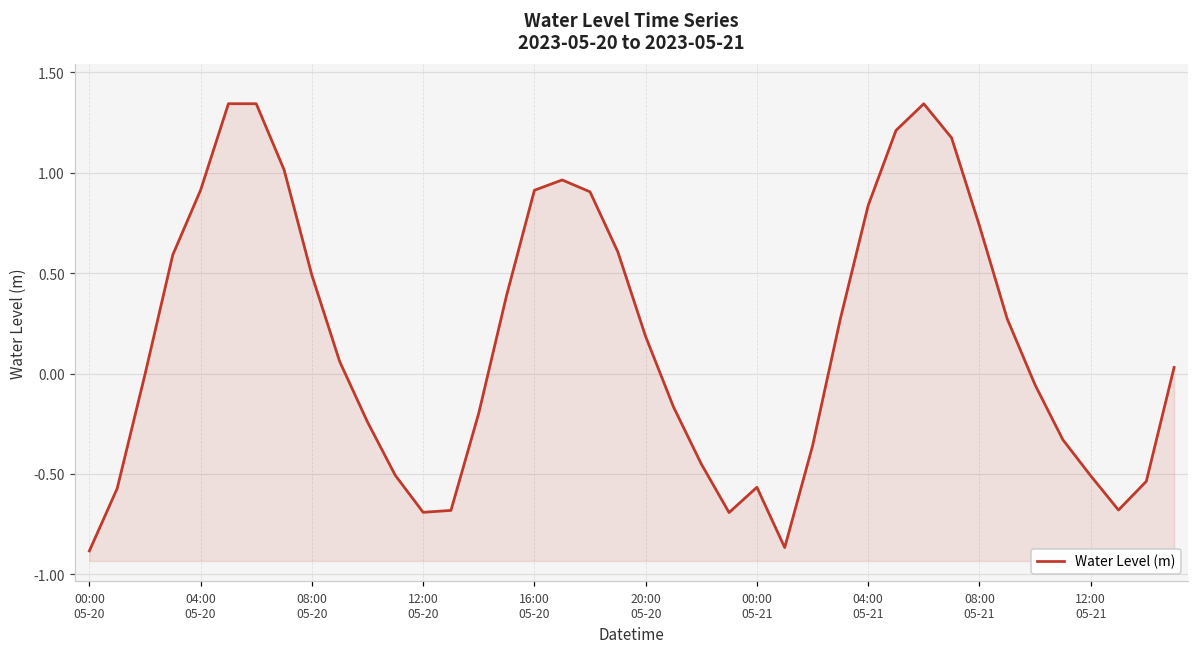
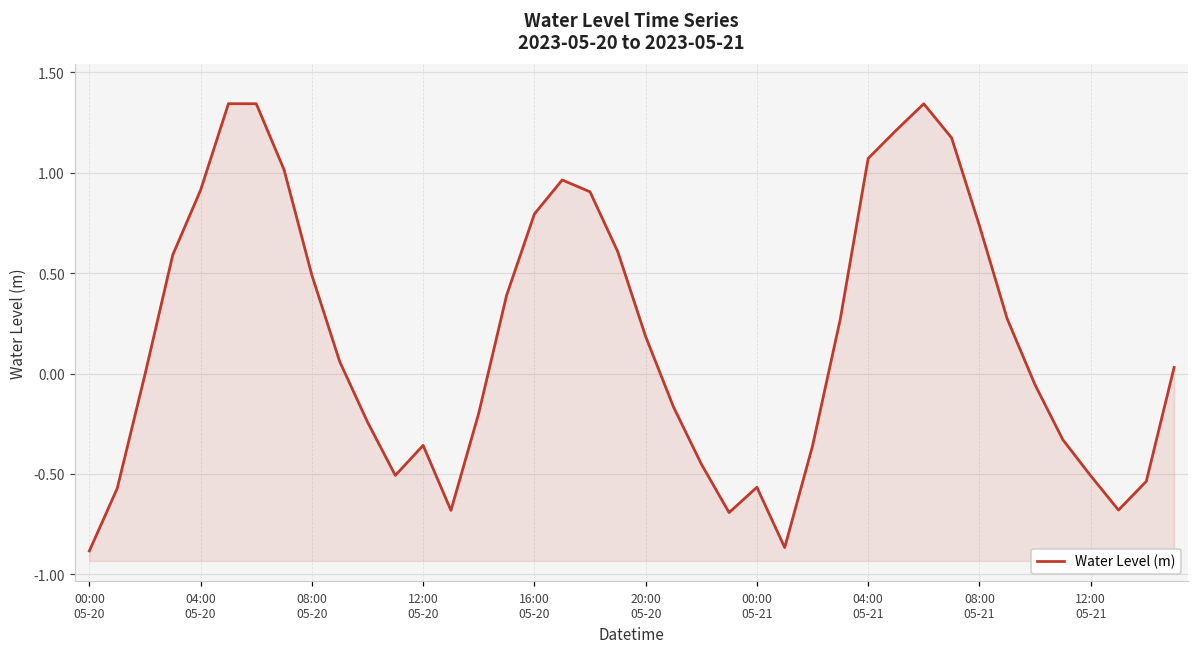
12:00 05-20: -0.69 -> -0.36
16:00 05-20: 0.91 -> 0.79
04:00 05-21: 0.84 -> 1.07
